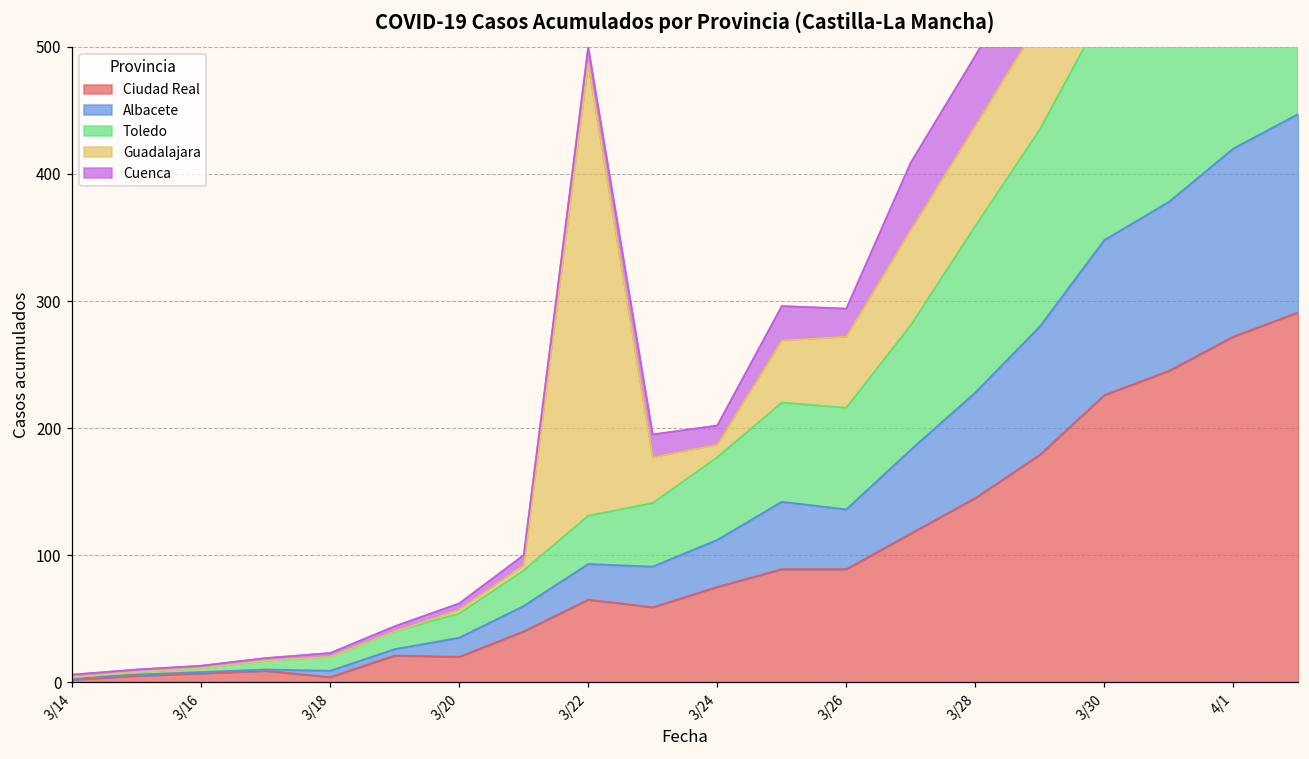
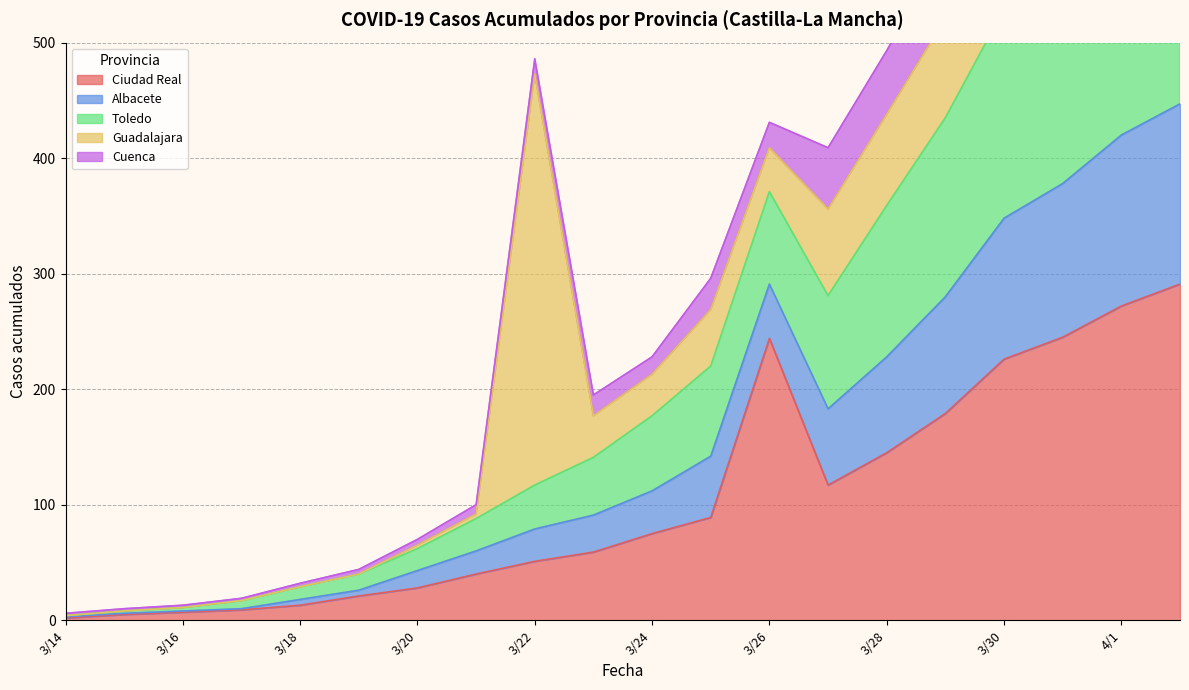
Ciudad Real, 3/18: 4 -> 13
Ciudad Real, 3/20: 20 -> 28
Ciudad Real, 3/22: 65 -> 51
Guadalajara, 3/24: 10 -> 36
Ciudad Real, 3/26: 89 -> 244
Guadalajara, 3/26: 56 -> 38
